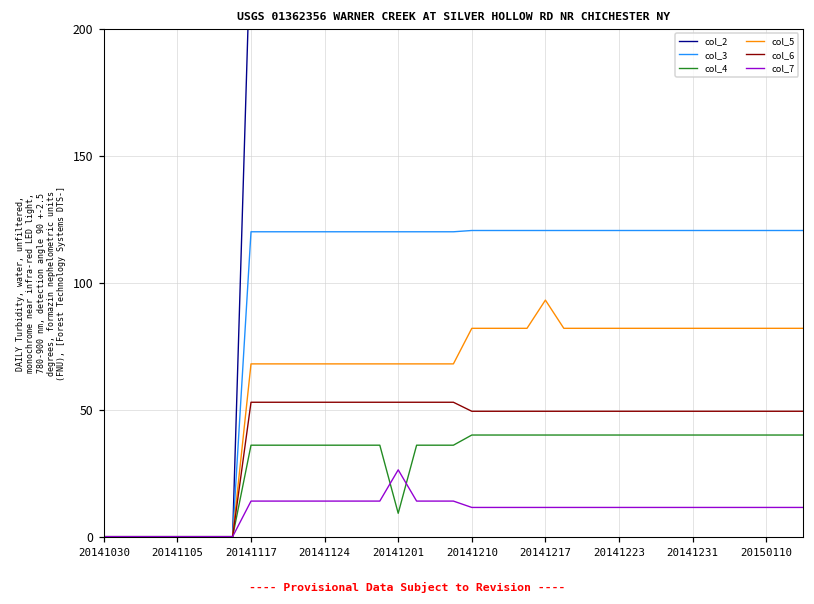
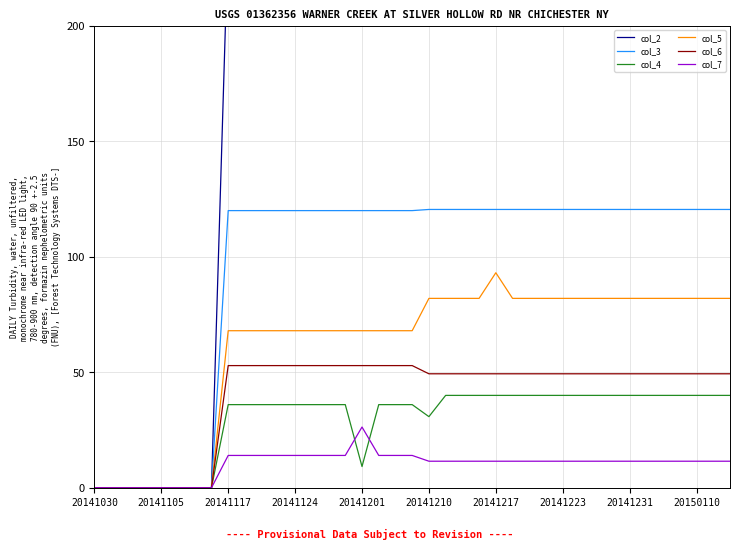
col_4, 20141210: 40 -> 31
